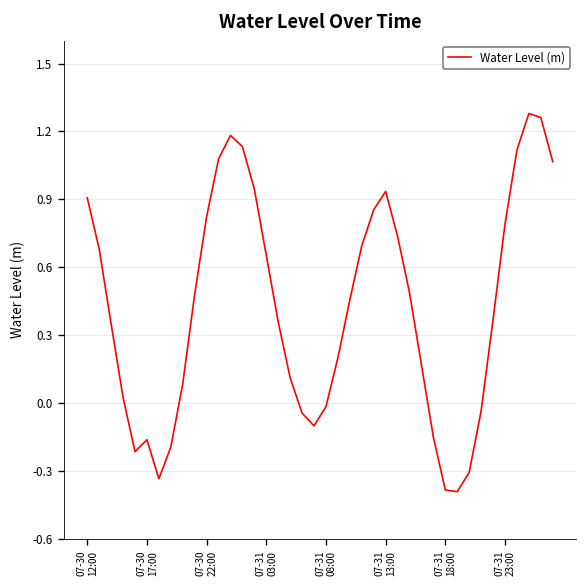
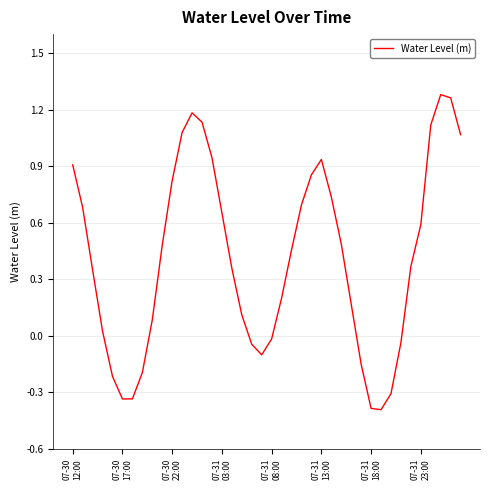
07-30 17:00: -0.16 -> -0.34
07-31 23:00: 0.79 -> 0.59
